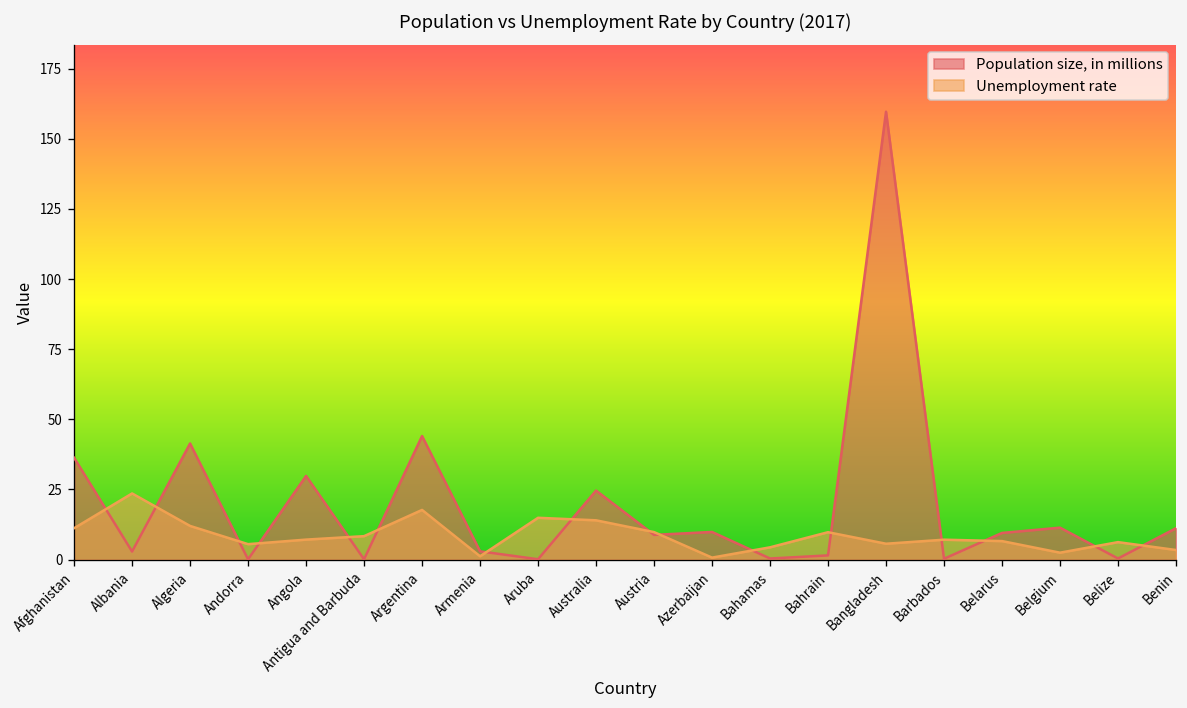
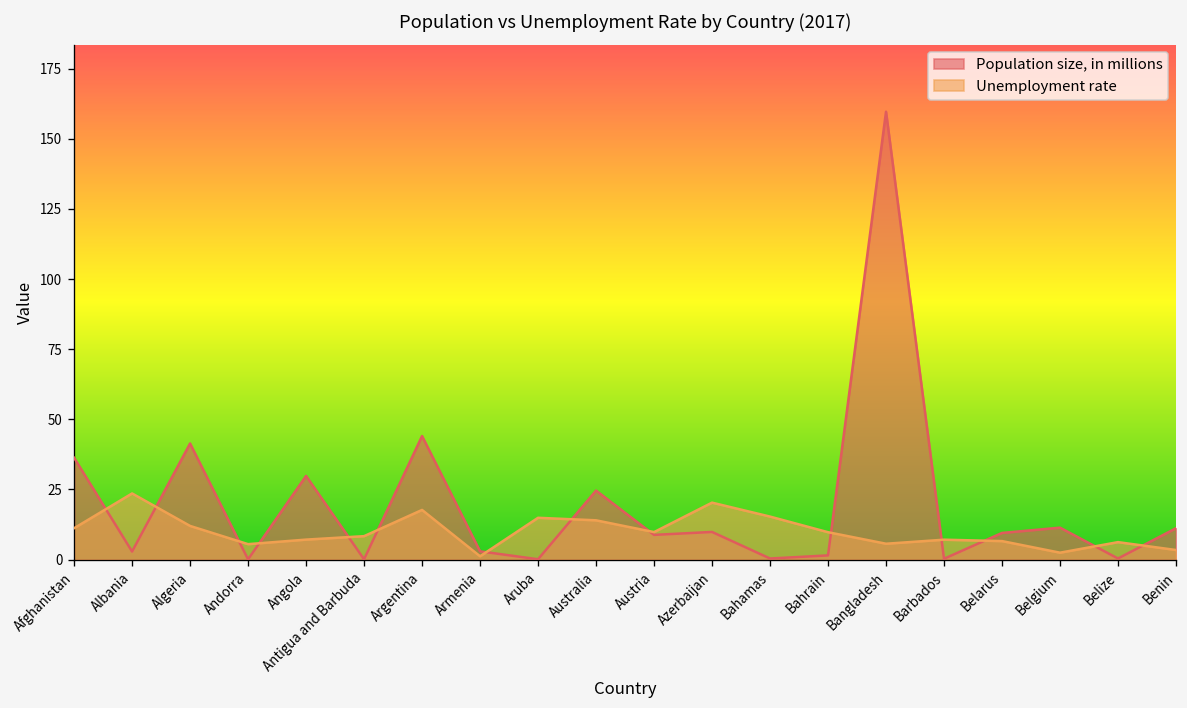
Unemployment rate, Azerbaijan: 1 -> 20
Unemployment rate, Bahamas: 4 -> 15
